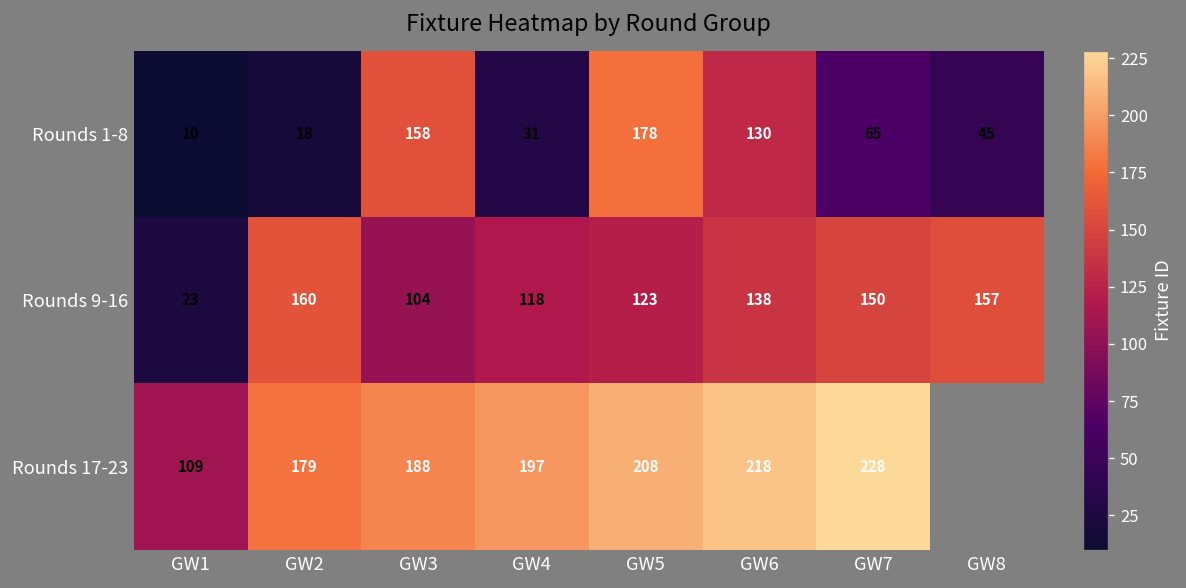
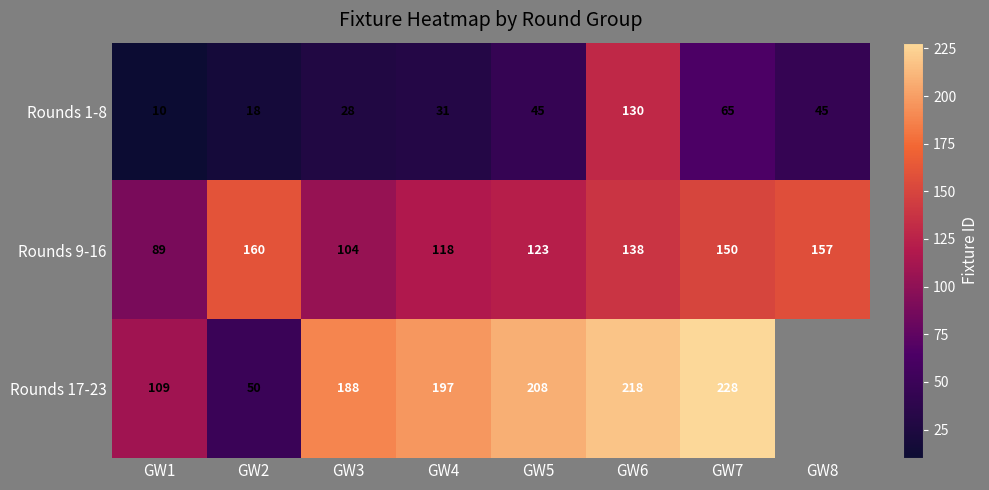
Rounds 1-8, GW3: 158 -> 28
Rounds 1-8, GW5: 178 -> 45
Rounds 9-16, GW1: 23 -> 89
Rounds 17-23, GW2: 179 -> 50
